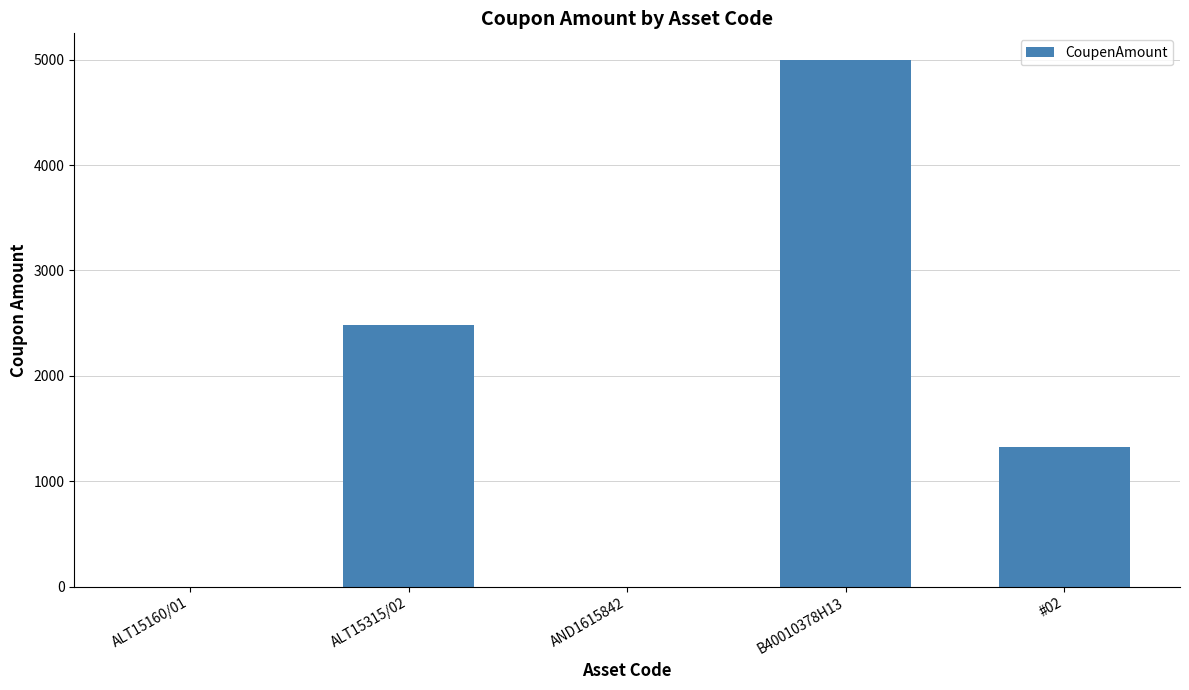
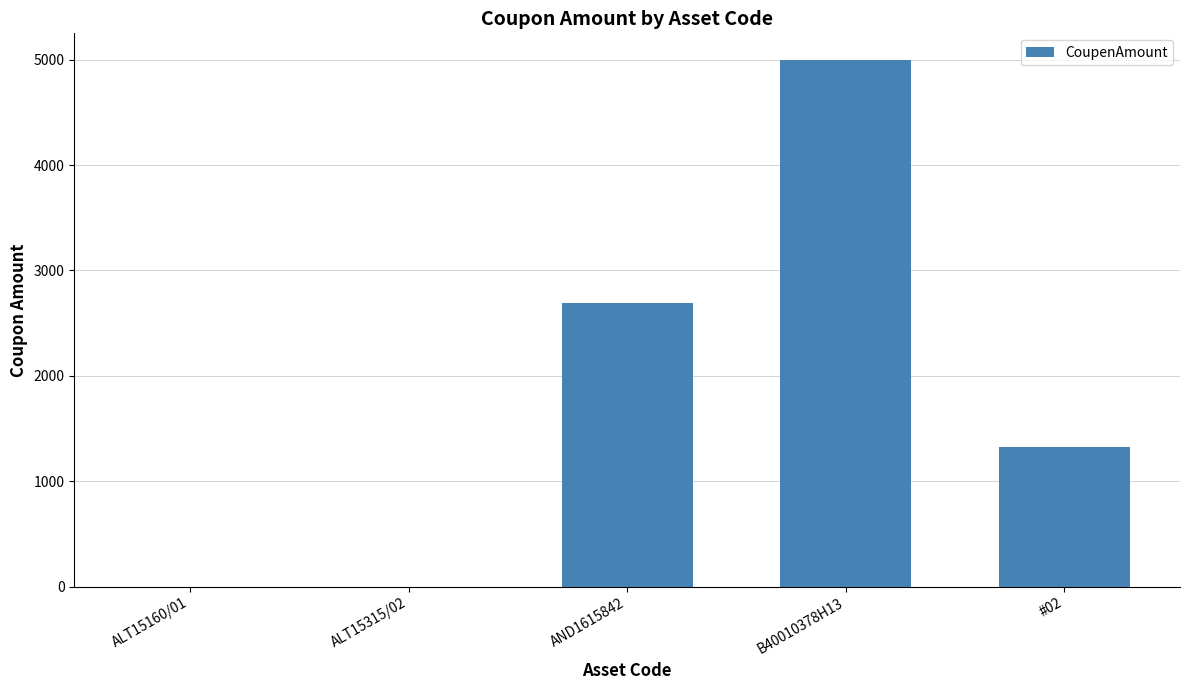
ALT15315/02: 2480 -> 0
AND1615842: 0 -> 2690
